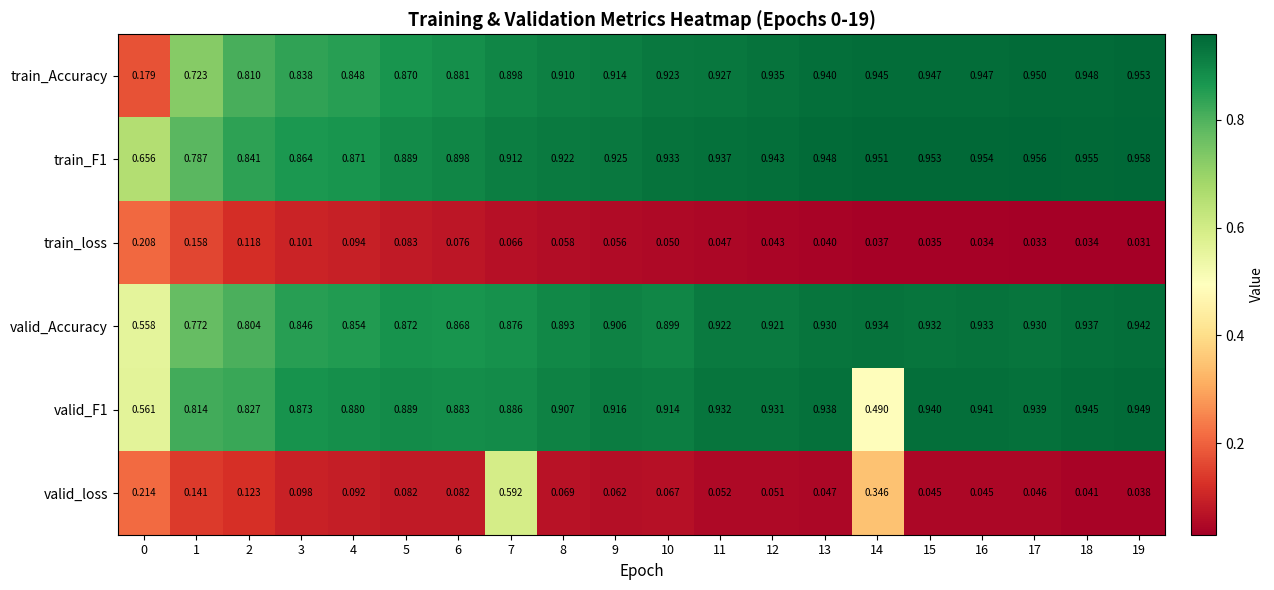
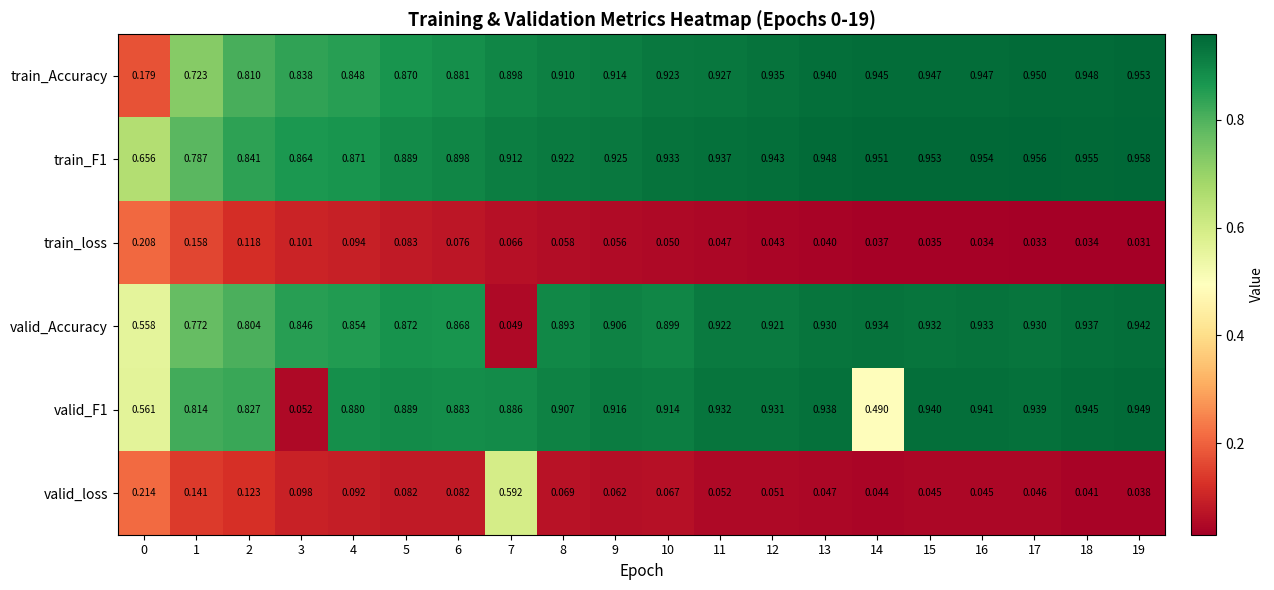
valid_Accuracy, 7: 0.876 -> 0.049
valid_F1, 3: 0.873 -> 0.052
valid_loss, 14: 0.346 -> 0.044
